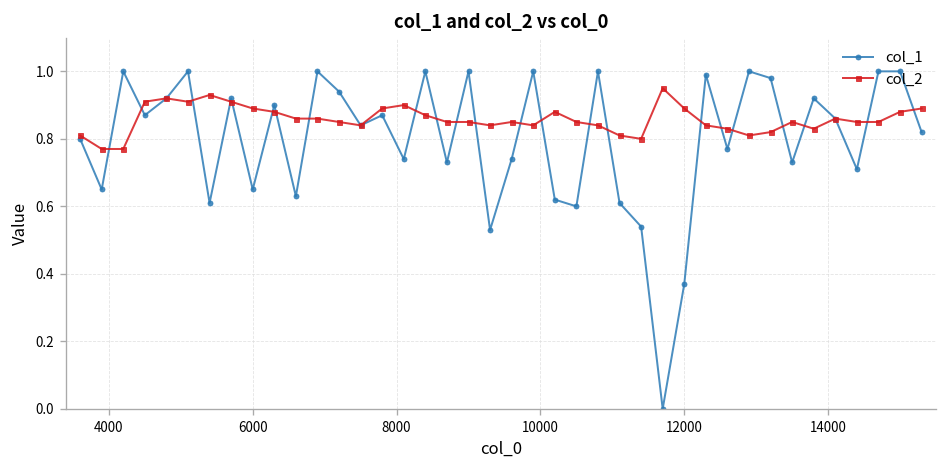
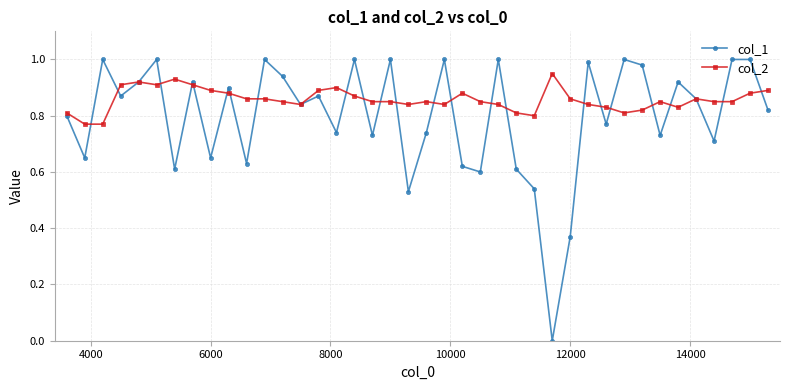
col_2, 12000: 0.89 -> 0.86
